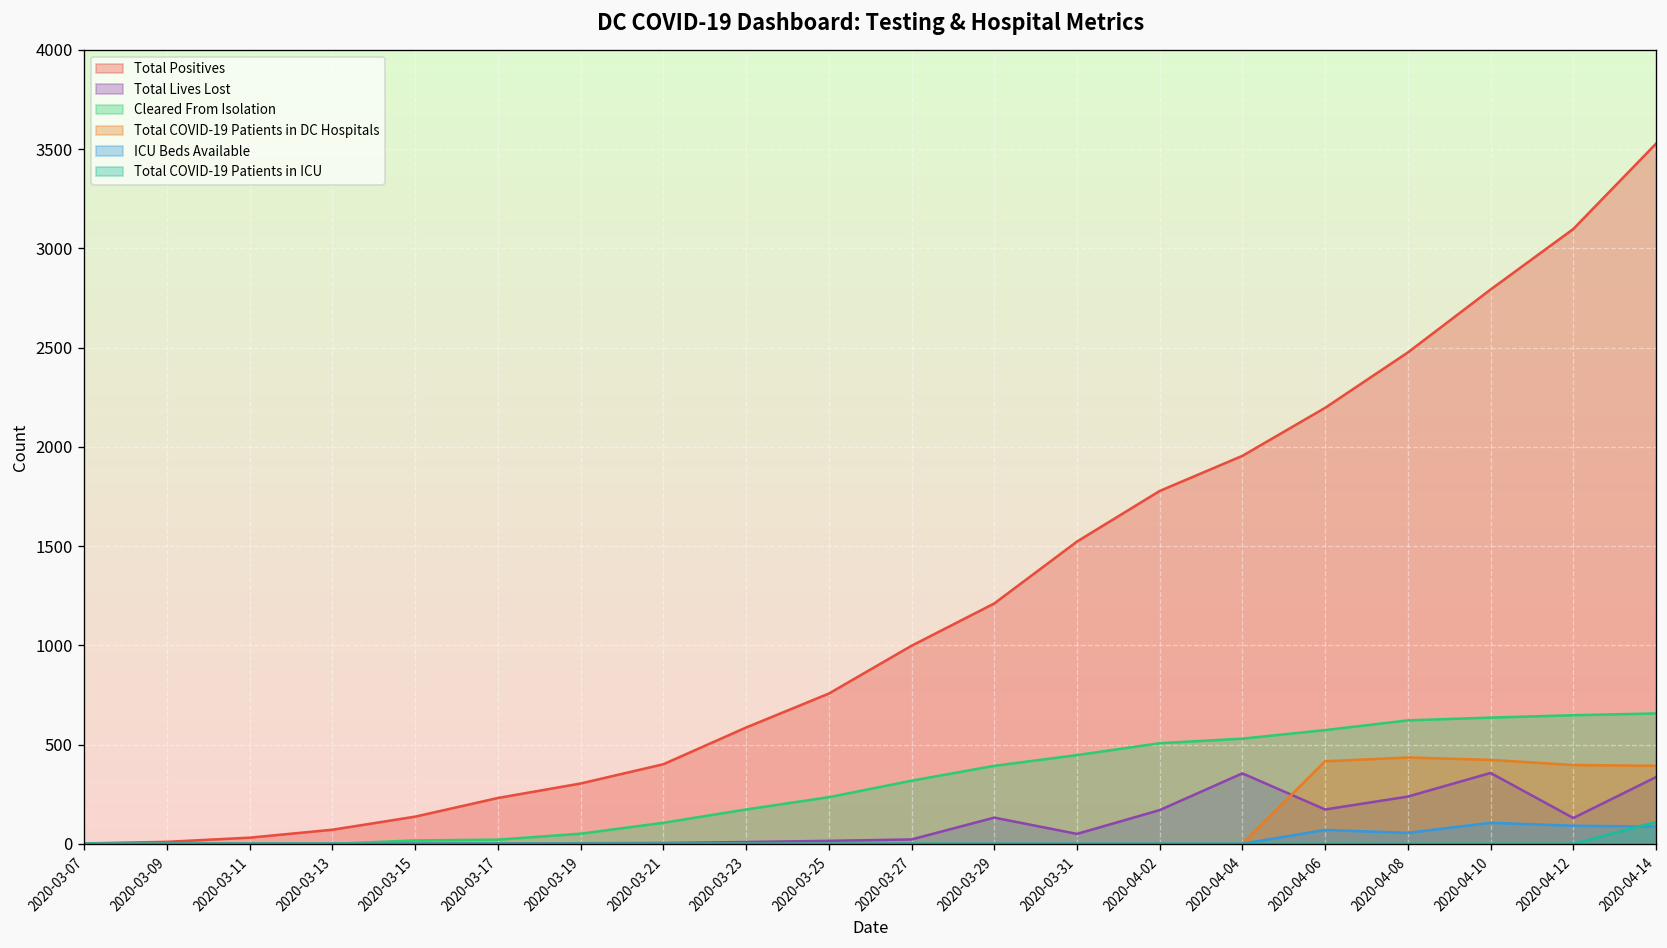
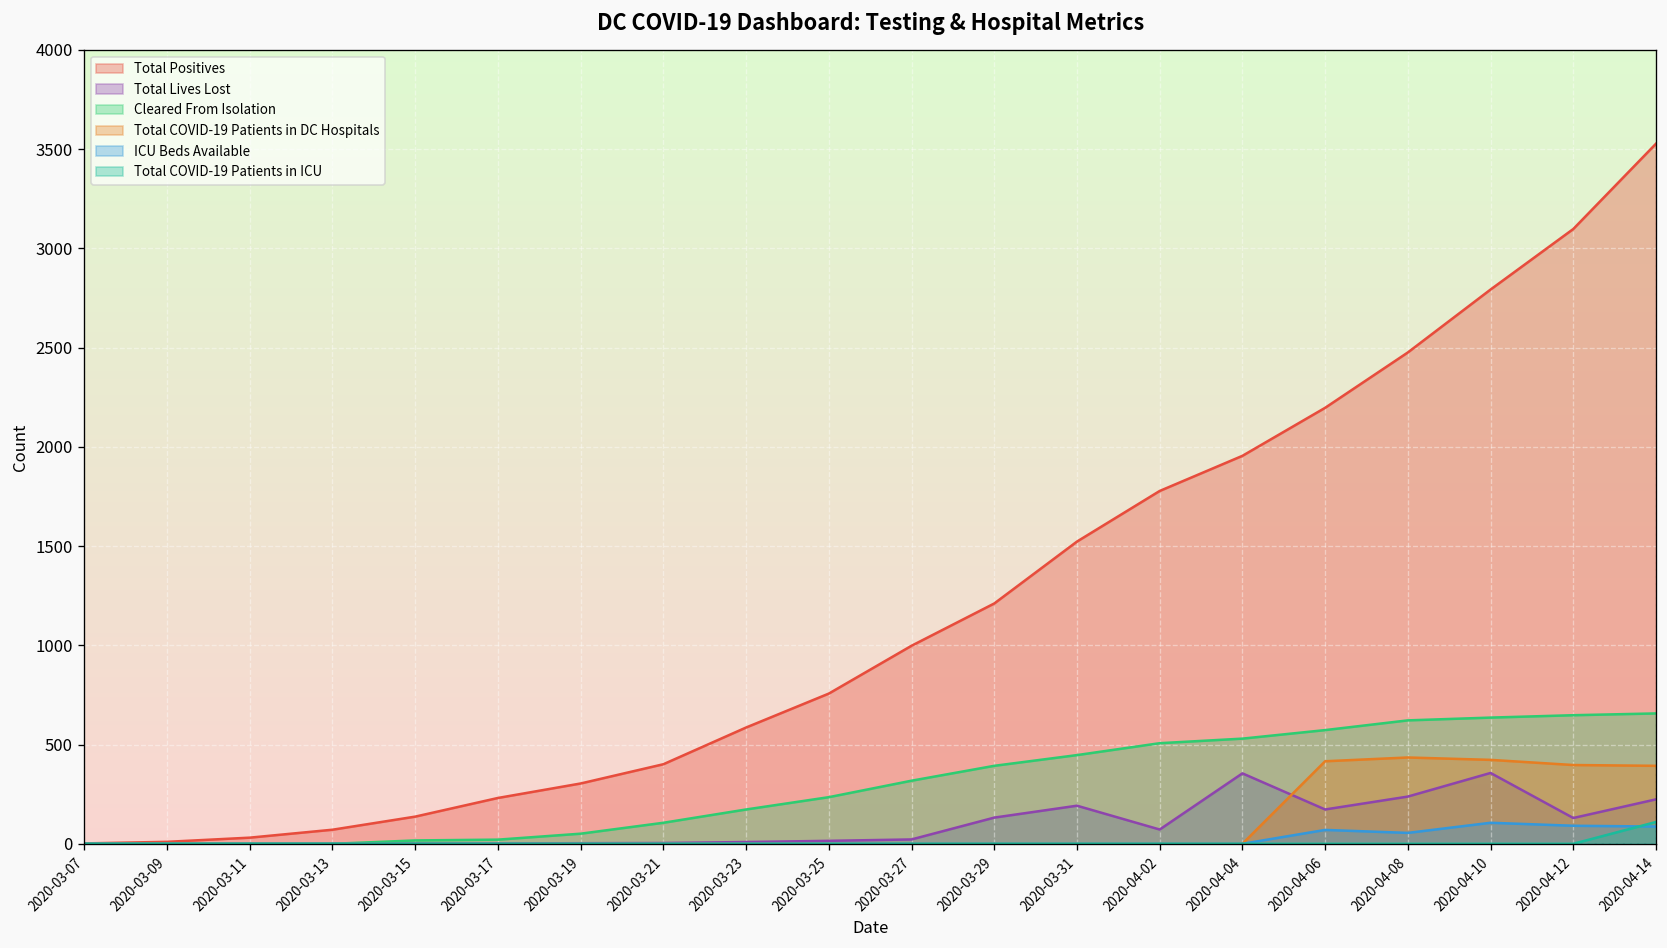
Total Lives Lost, 2020-03-31: 50 -> 190
Total Lives Lost, 2020-04-02: 170 -> 70
Total Lives Lost, 2020-04-14: 340 -> 220
